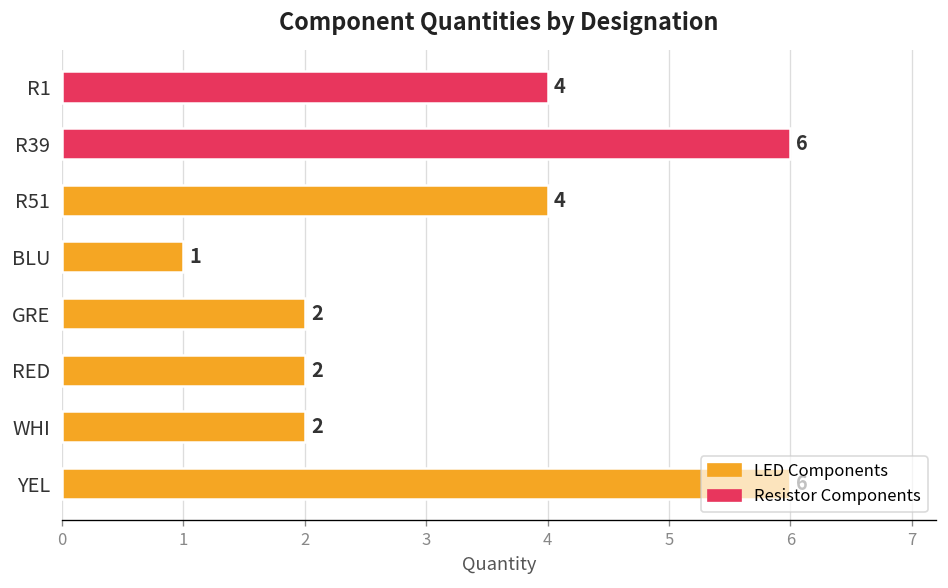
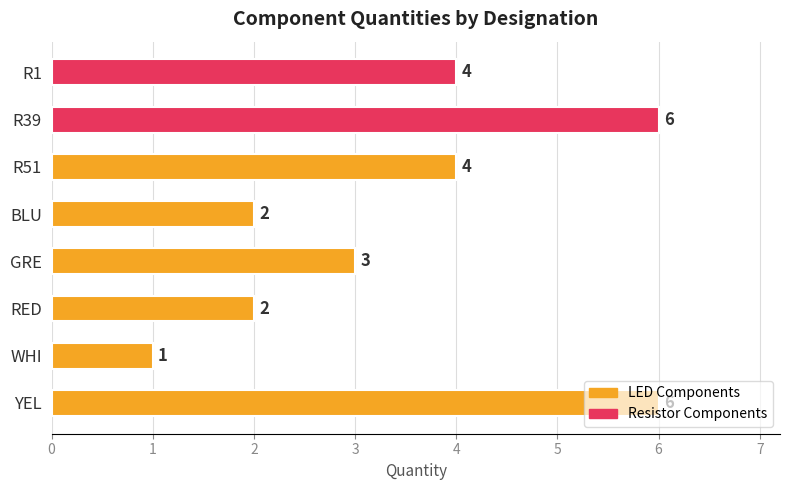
BLU: 1 -> 2
GRE: 2 -> 3
WHI: 2 -> 1
